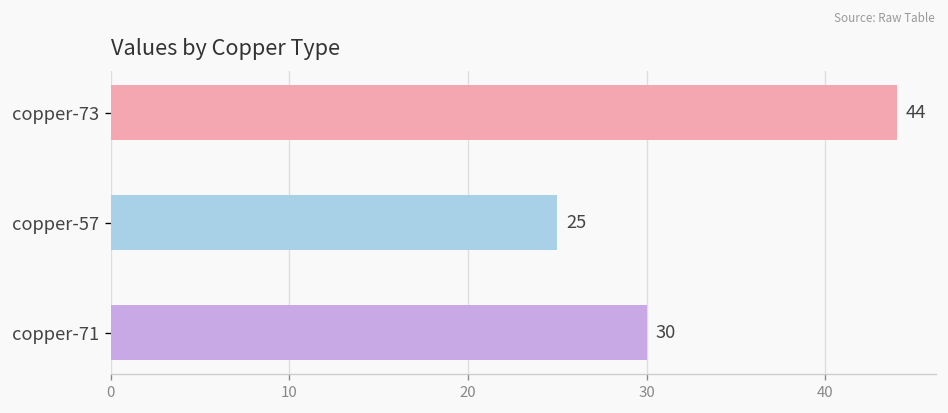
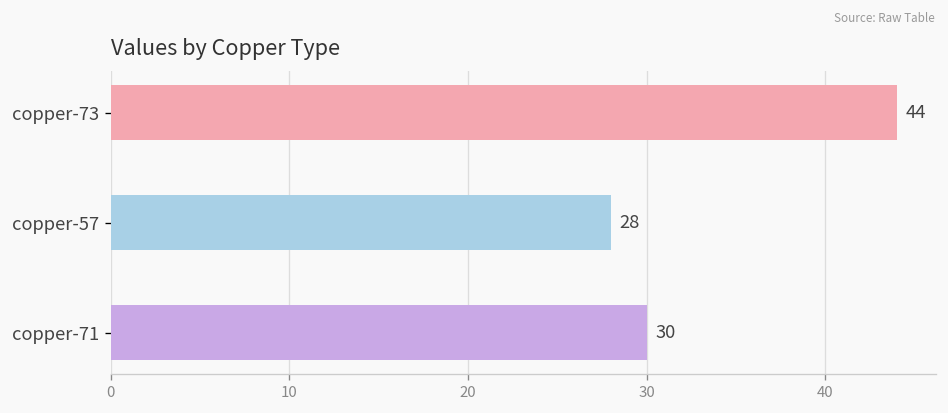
copper-57: 25 -> 28
